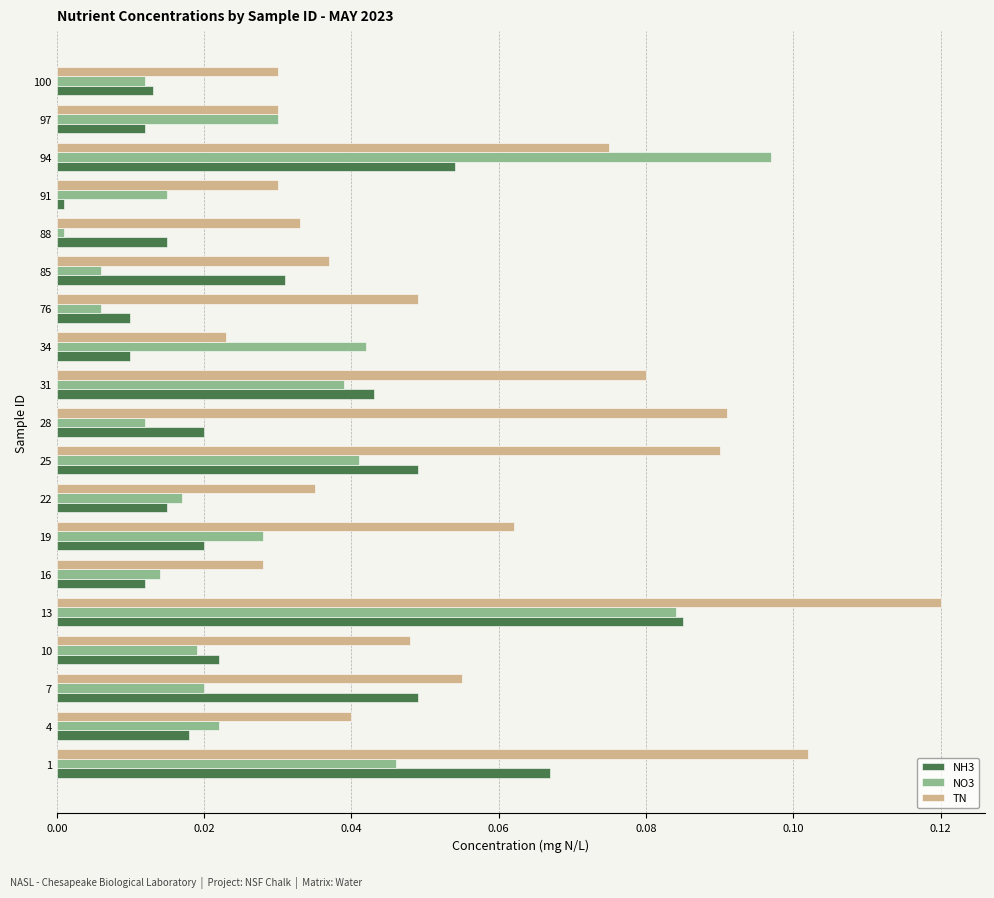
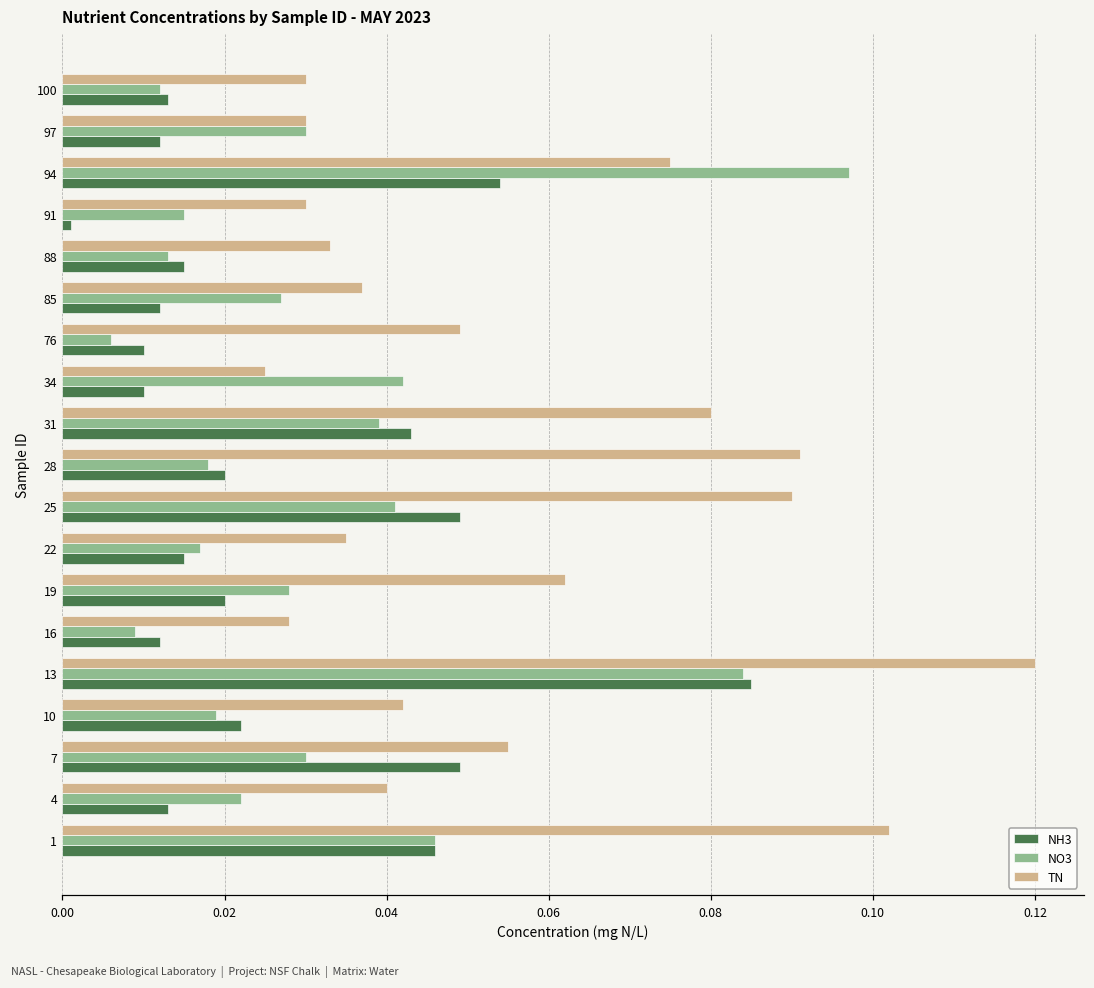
NO3, 88: 0.001 -> 0.013
NO3, 85: 0.006 -> 0.027
NH3, 85: 0.031 -> 0.012
TN, 34: 0.023 -> 0.025
NO3, 28: 0.012 -> 0.018
NO3, 16: 0.014 -> 0.009
TN, 10: 0.048 -> 0.042
NO3, 7: 0.02 -> 0.03
NH3, 4: 0.018 -> 0.013
NH3, 1: 0.067 -> 0.046
